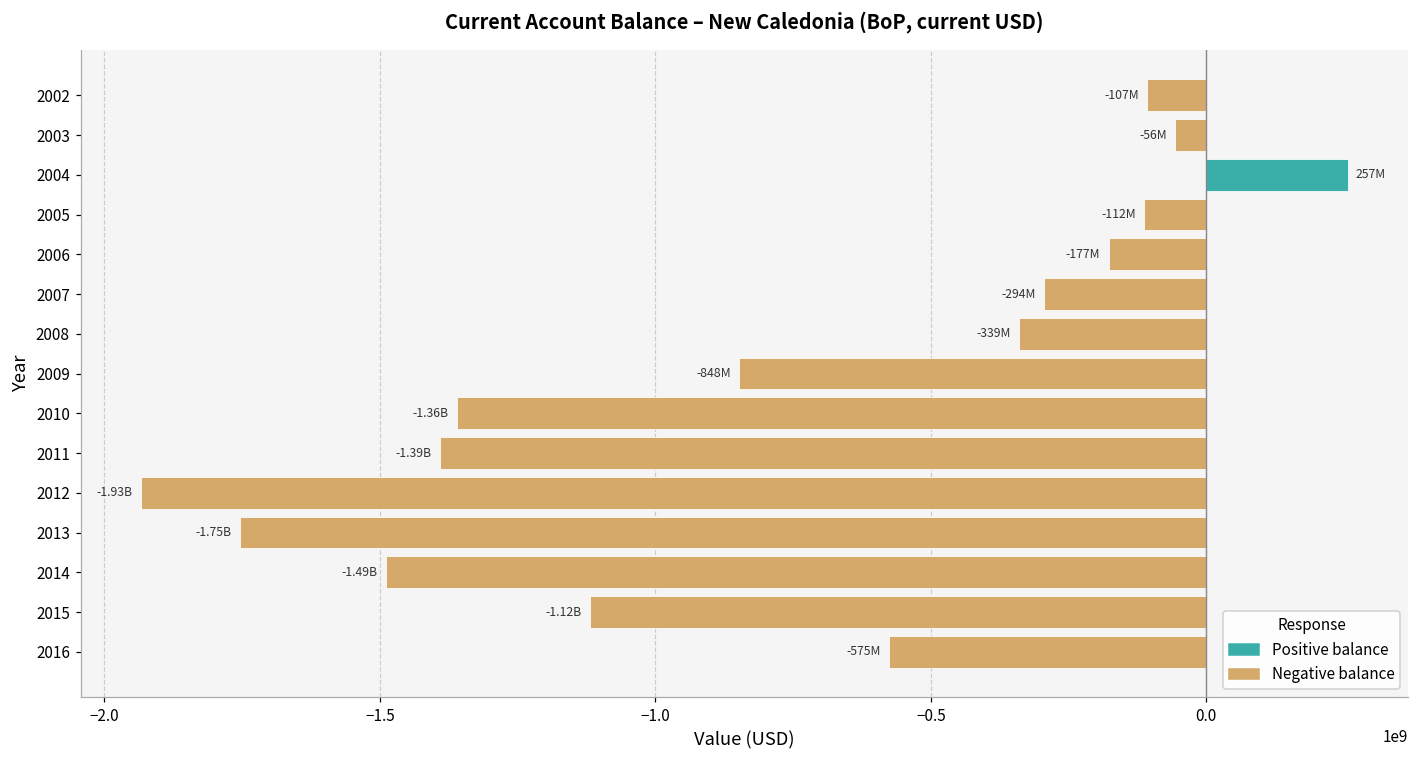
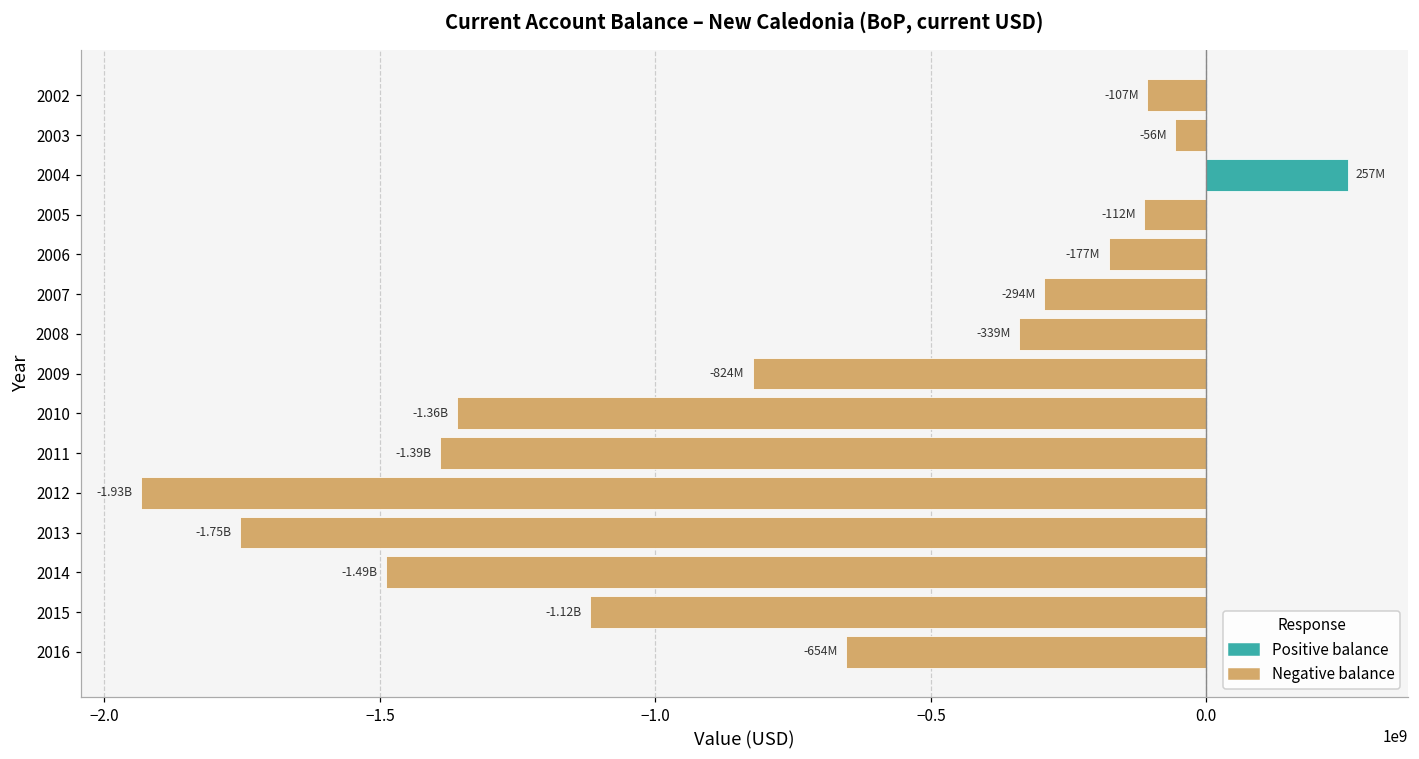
2009: -848M -> -824M
2016: -575M -> -654M
